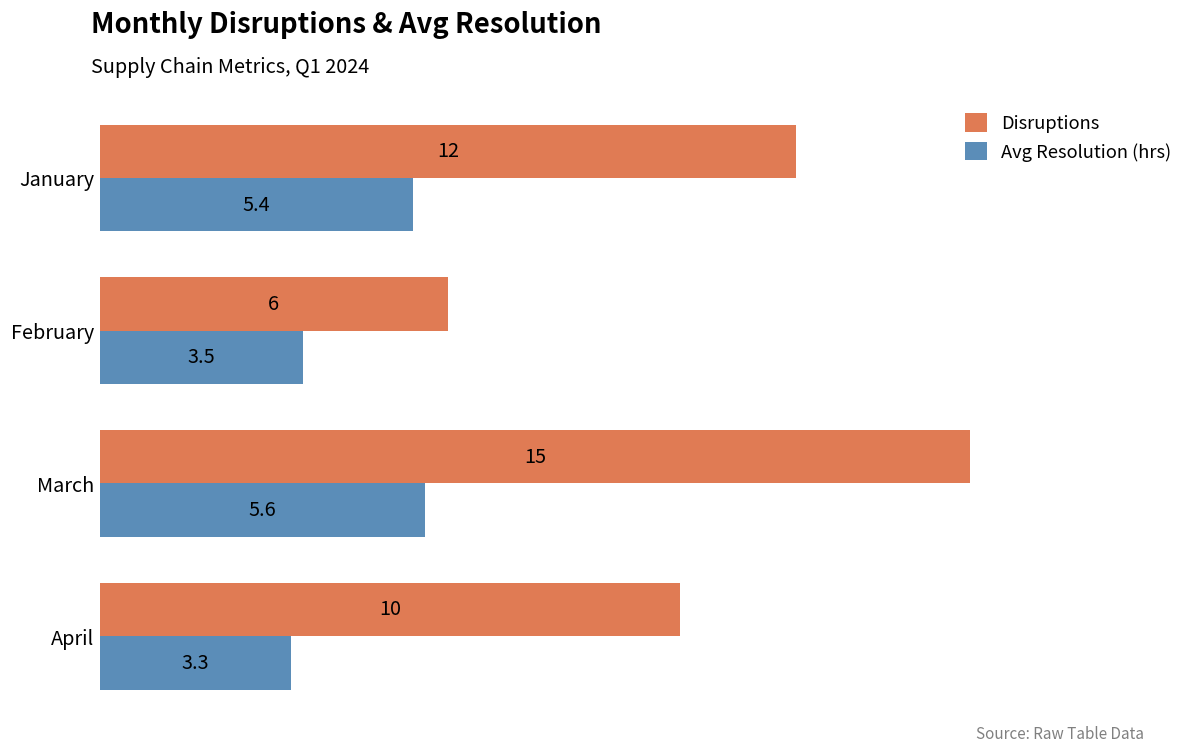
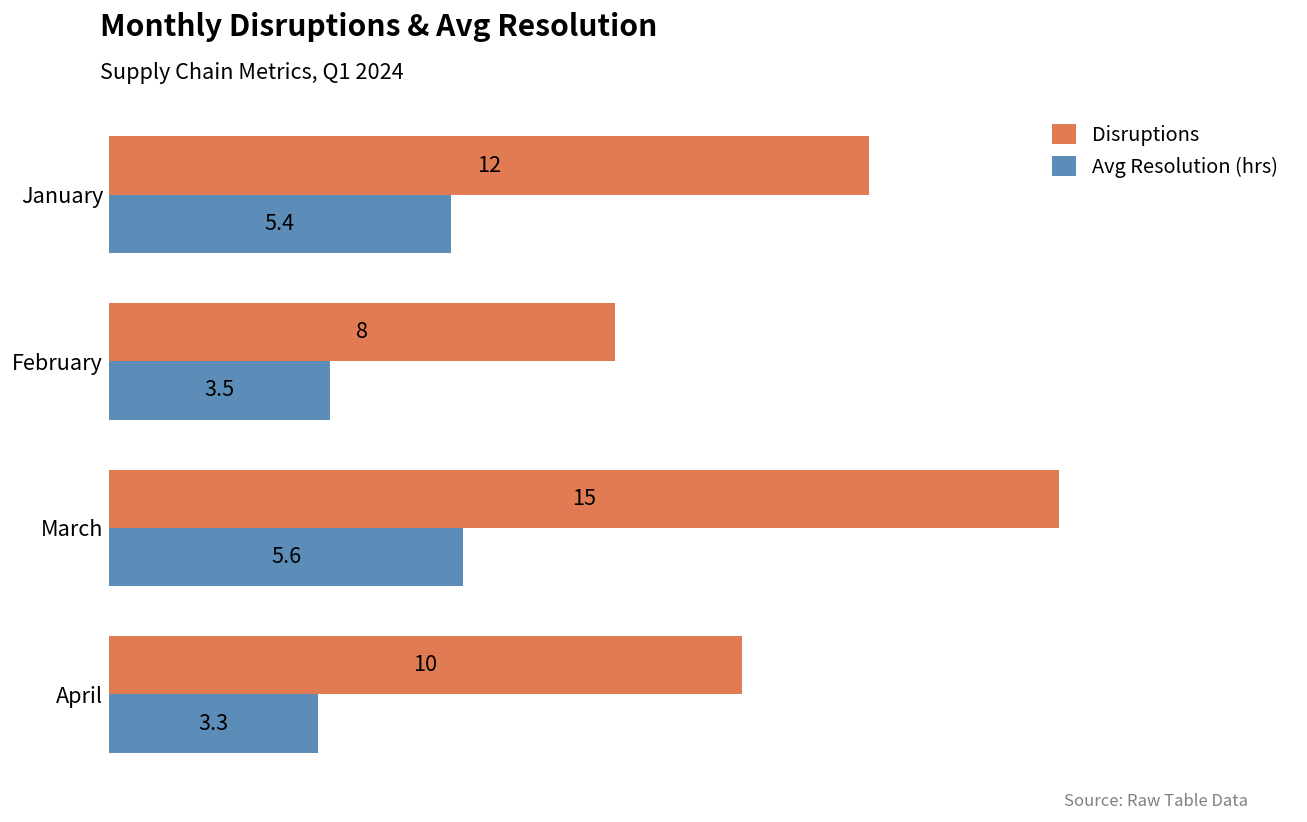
Disruptions, February: 6 -> 8
